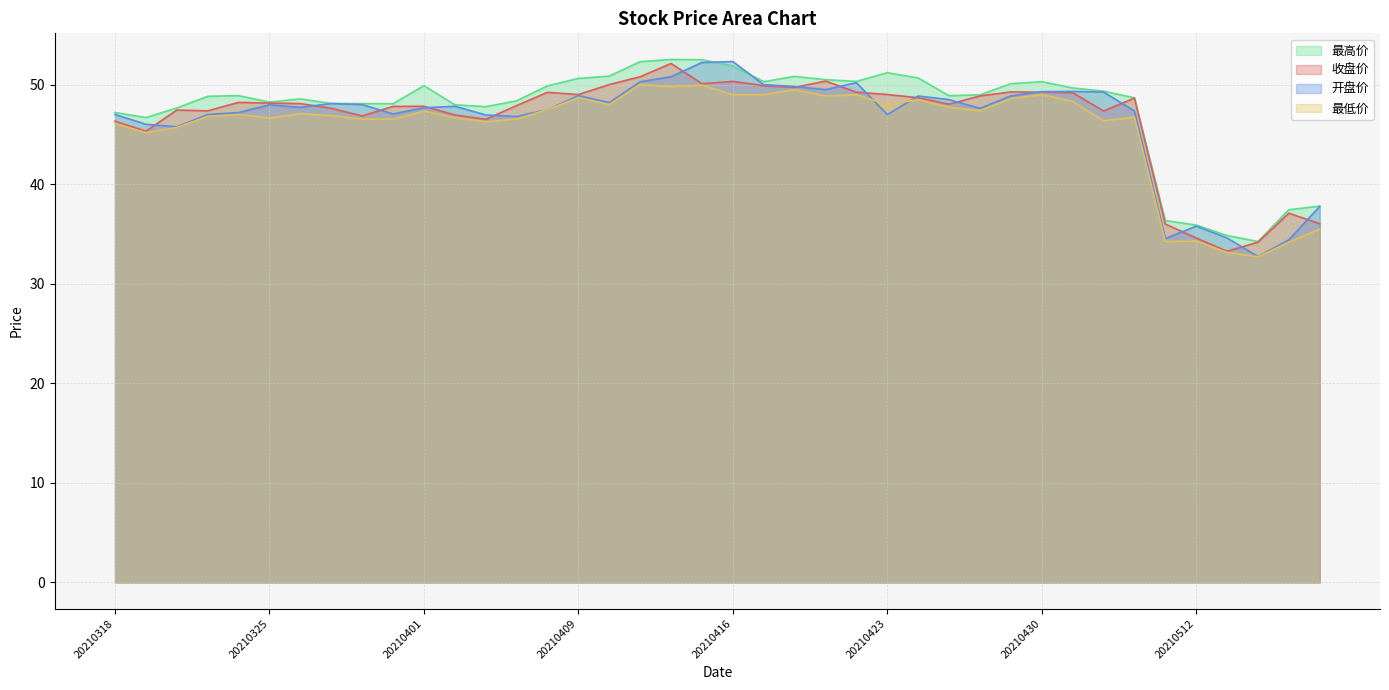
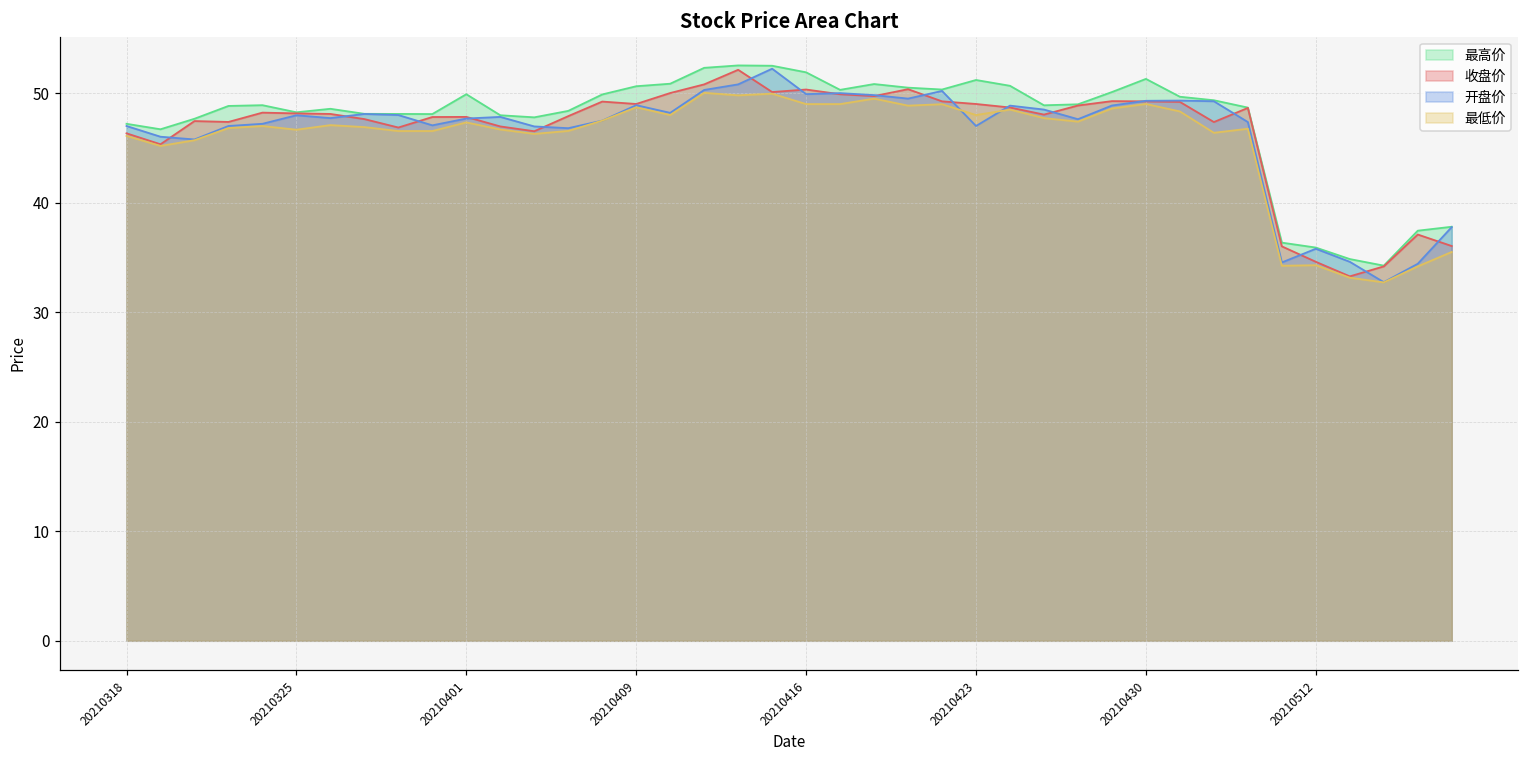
开盘价, 20210416: 52 -> 50
最高价, 20210430: 50 -> 51
